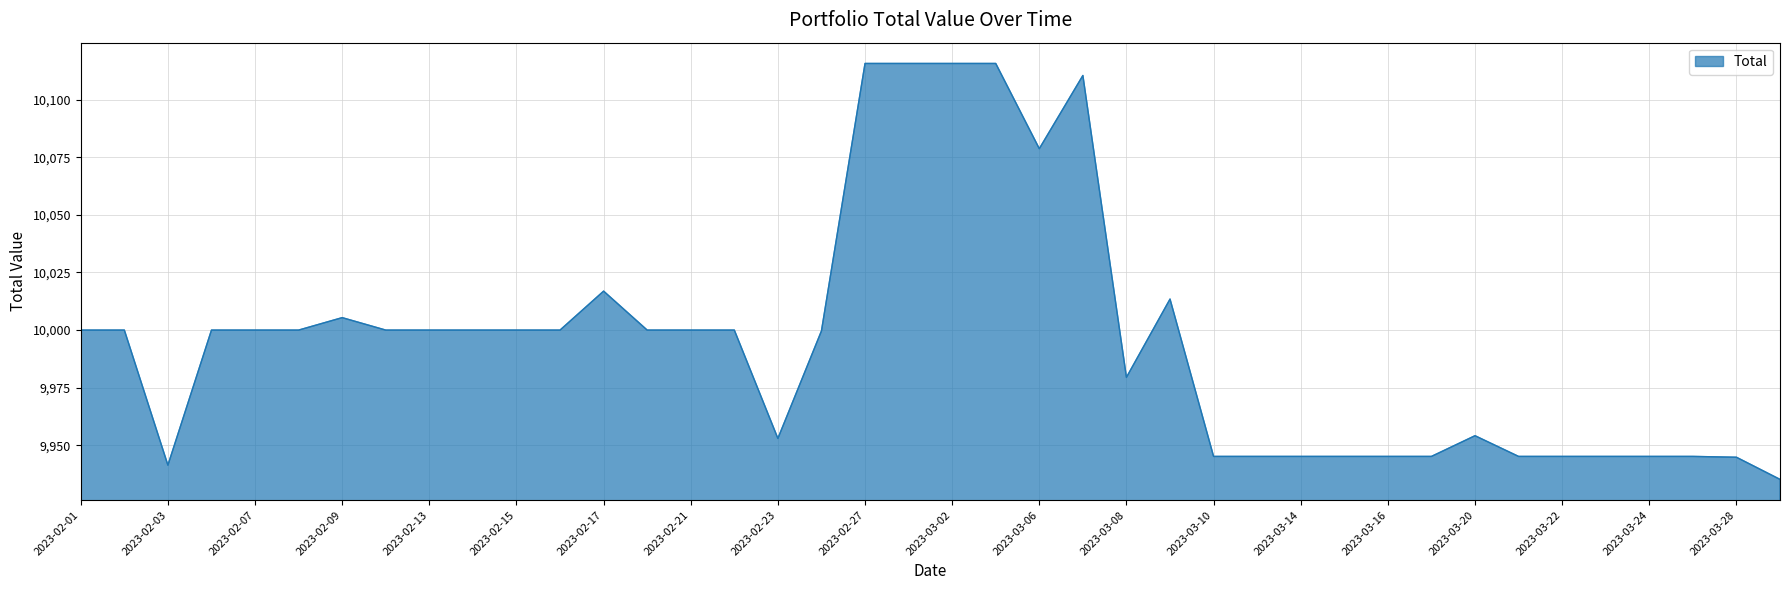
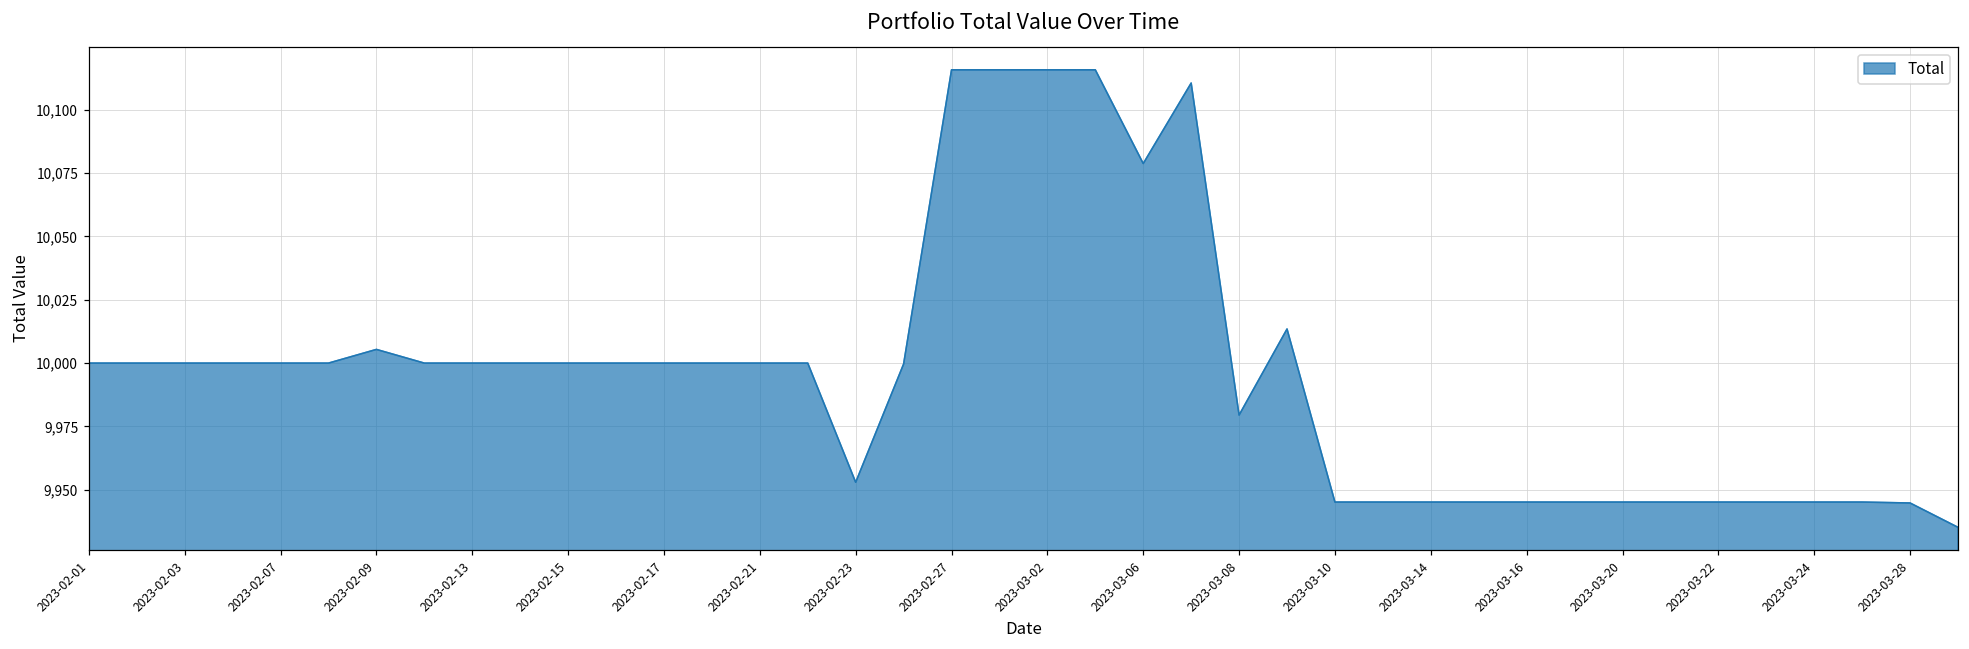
2023-02-03: 9,941 -> 10,000
2023-02-17: 10,017 -> 10,000
2023-03-20: 9,954 -> 9,945
